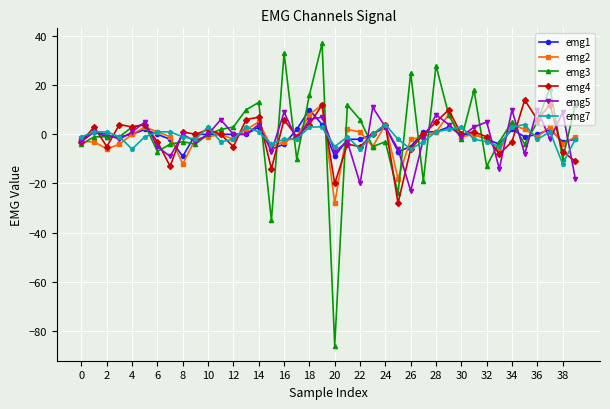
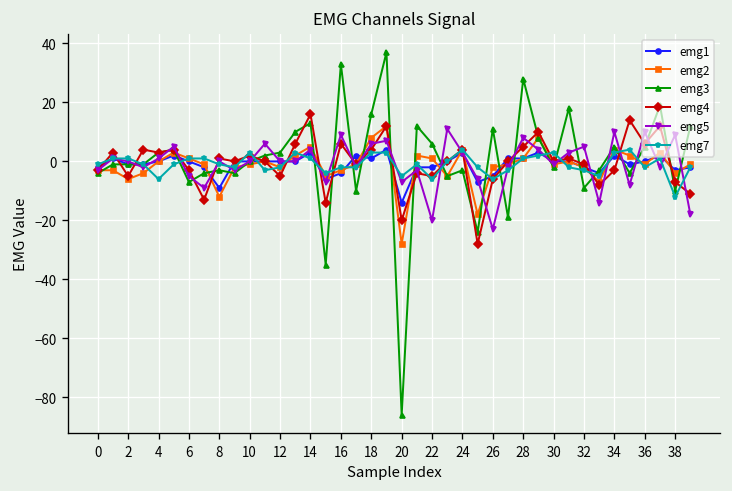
emg4, 14: 7 -> 16
emg1, 18: 10 -> 1
emg1, 20: -9 -> -14
emg3, 26: 25 -> 11
emg3, 32: -13 -> -9
